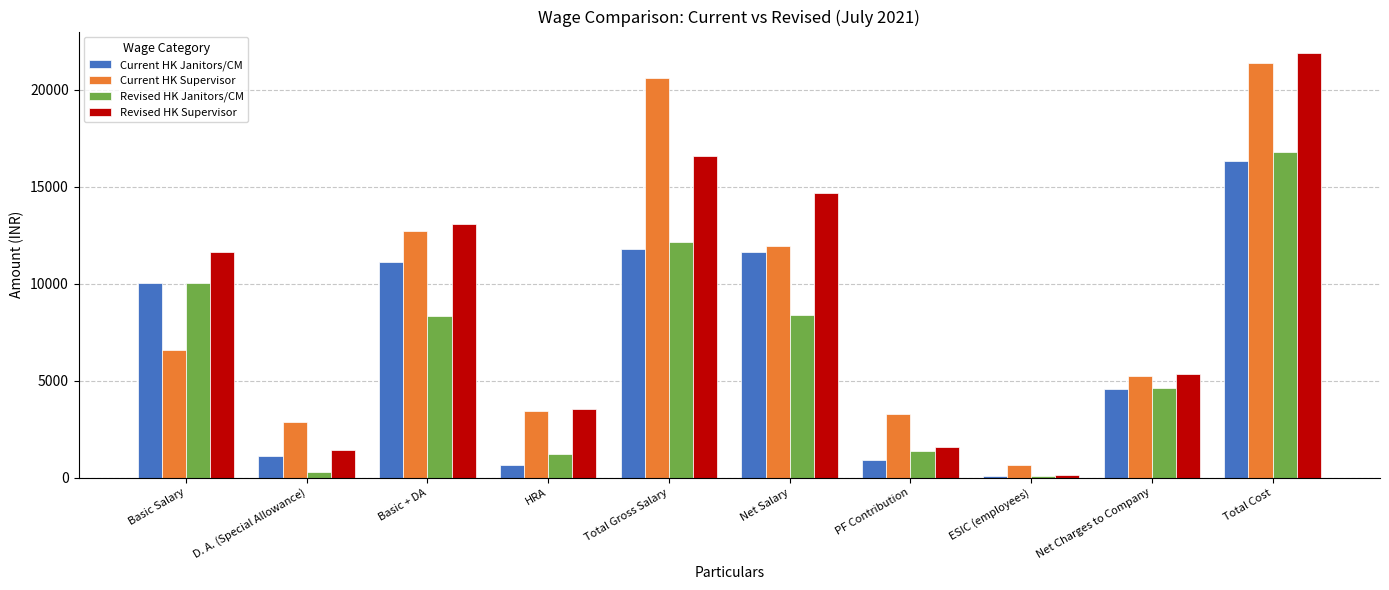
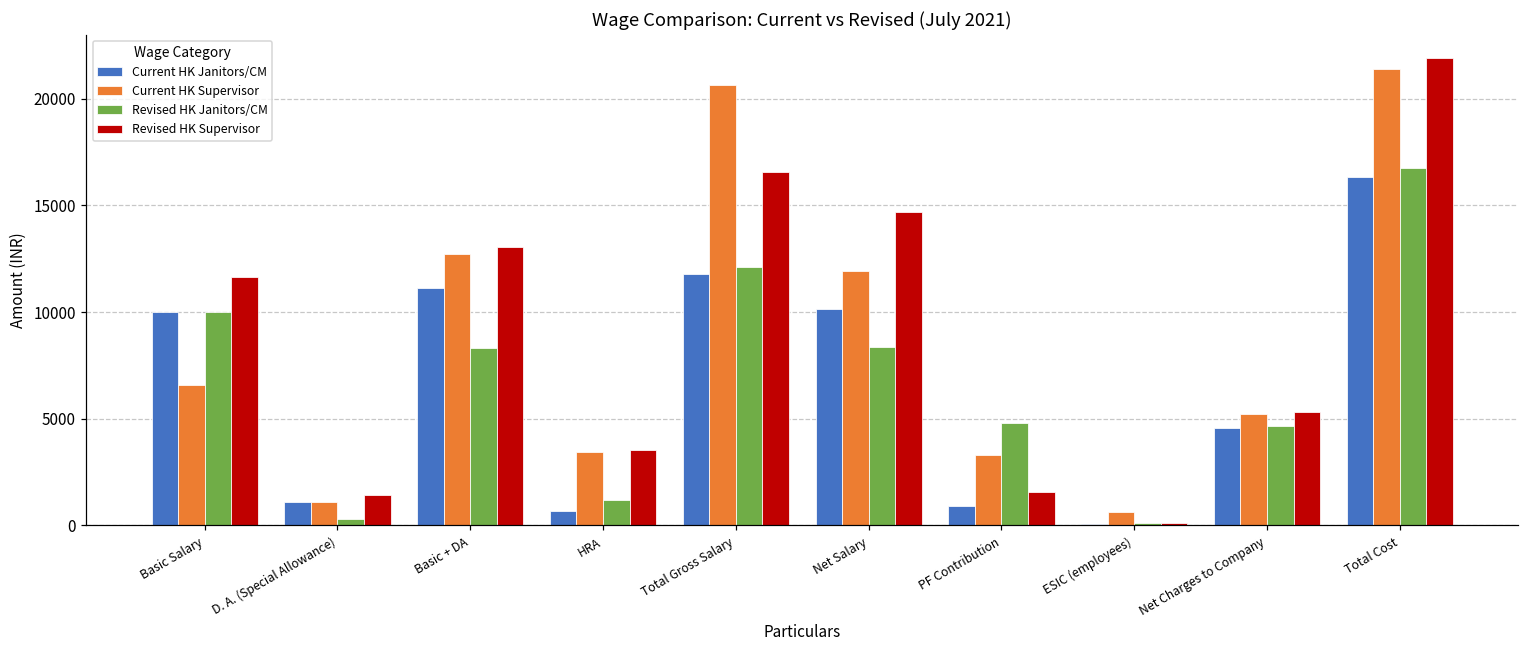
Current HK Supervisor, D. A. (Special Allowance): 2900 -> 1100
Current HK Janitors/CM, Net Salary: 11600 -> 10200
Revised HK Janitors/CM, PF Contribution: 1400 -> 4800
